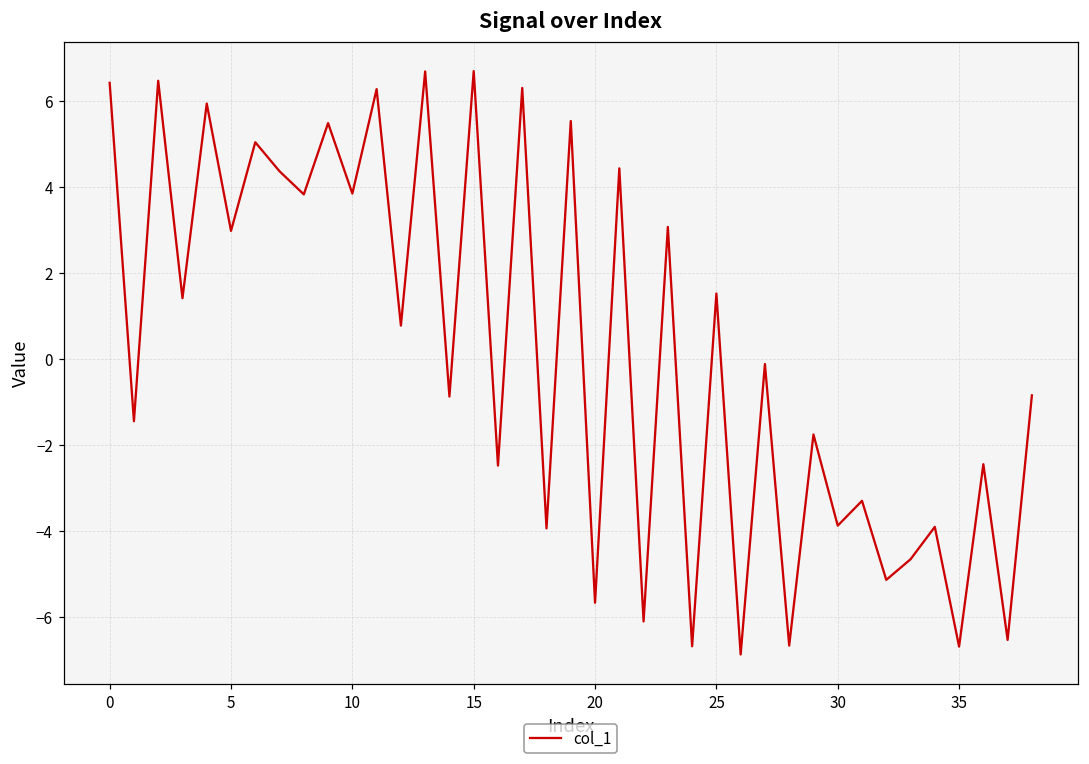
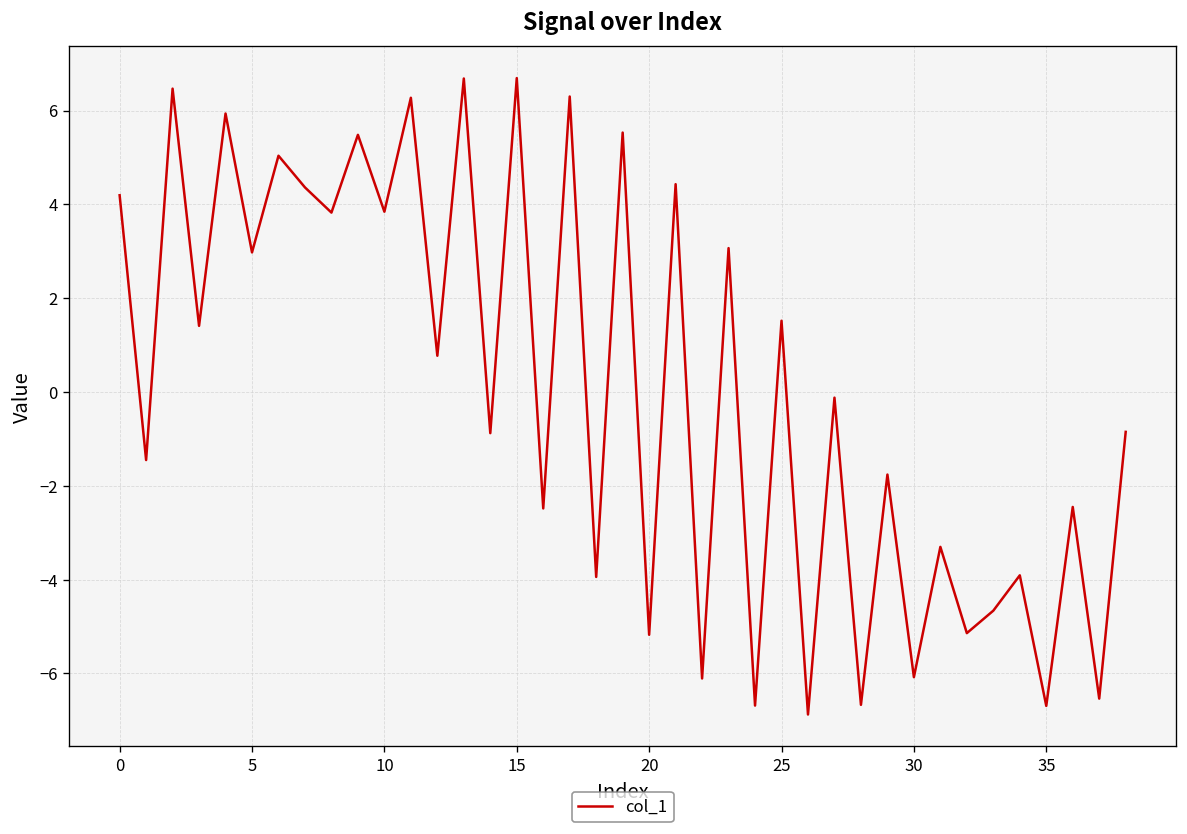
0: 6.4 -> 4.2
20: -5.7 -> -5.2
30: -3.9 -> -6.1
